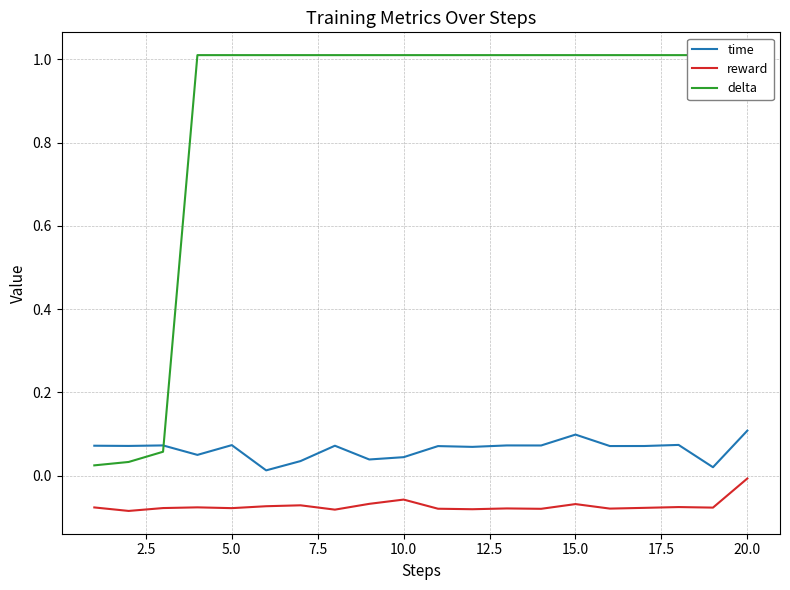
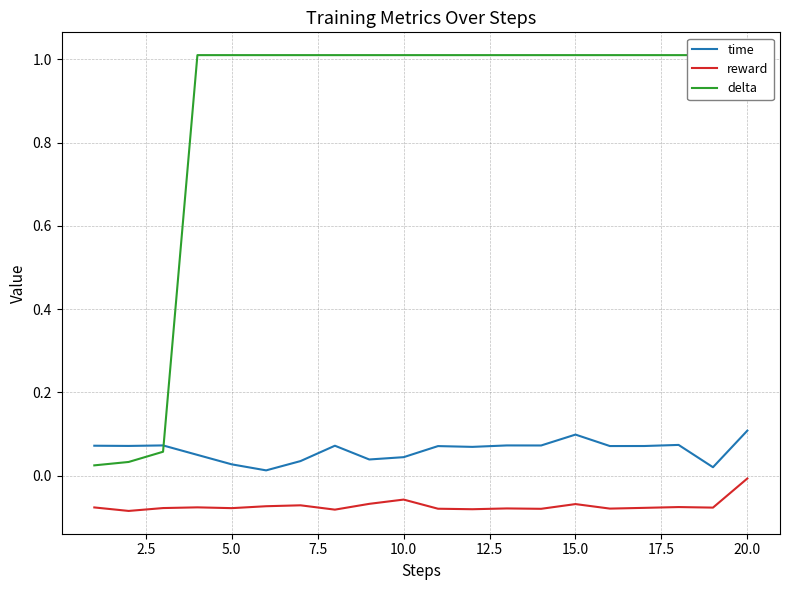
time, 5.0: 0.07 -> 0.03
